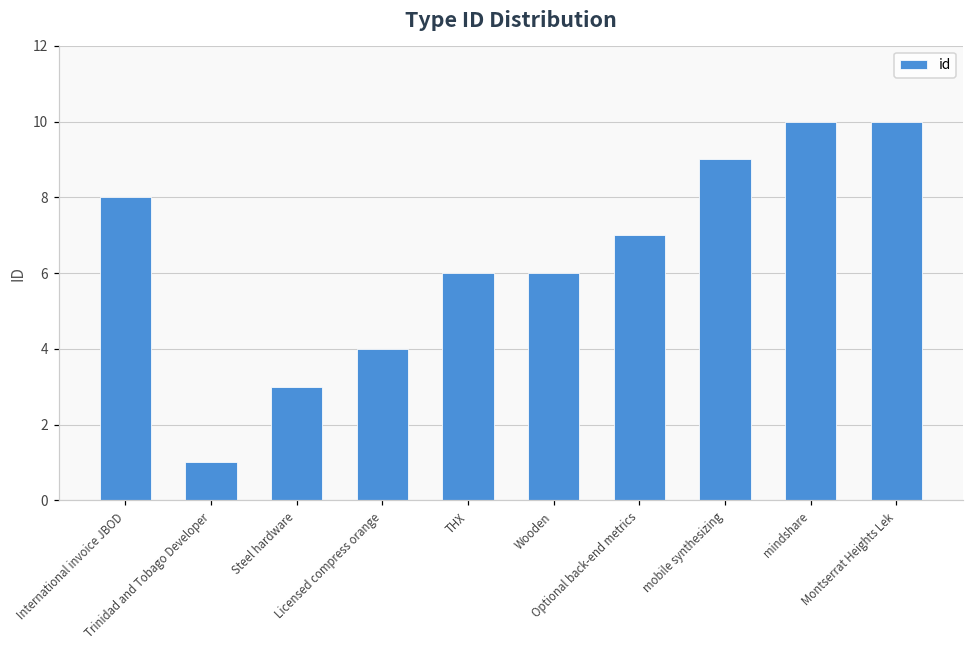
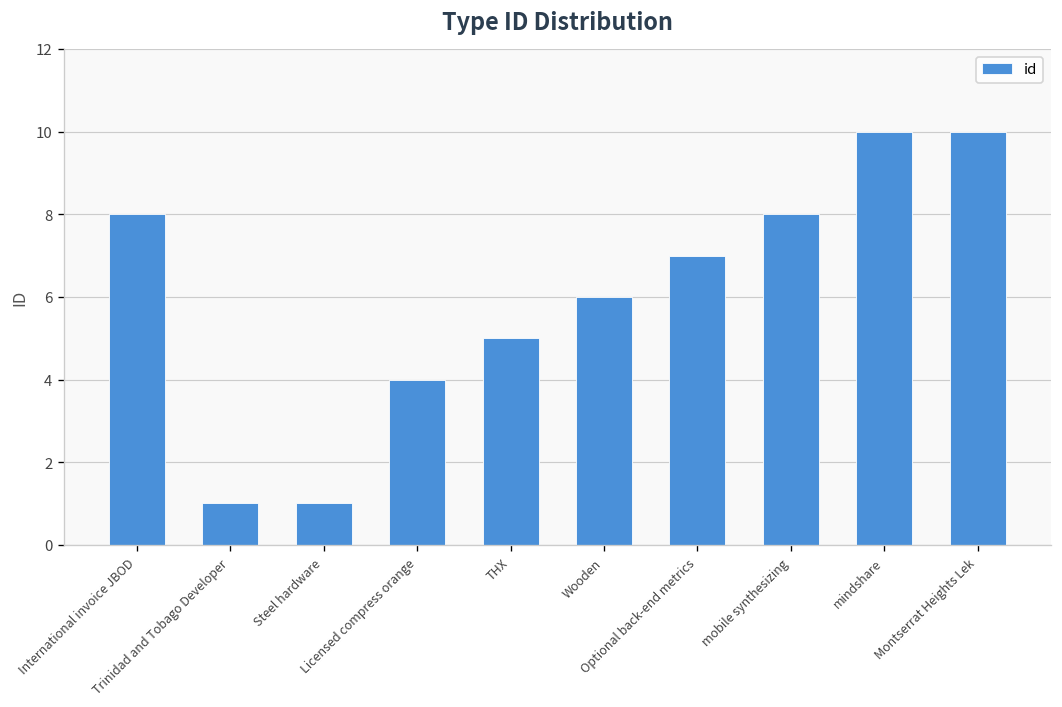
Steel hardware: 3 -> 1
THX: 6 -> 5
mobile synthesizing: 9 -> 8
